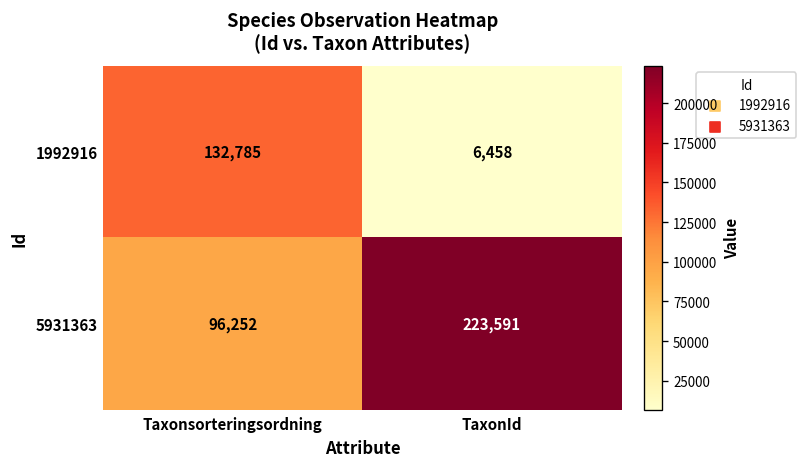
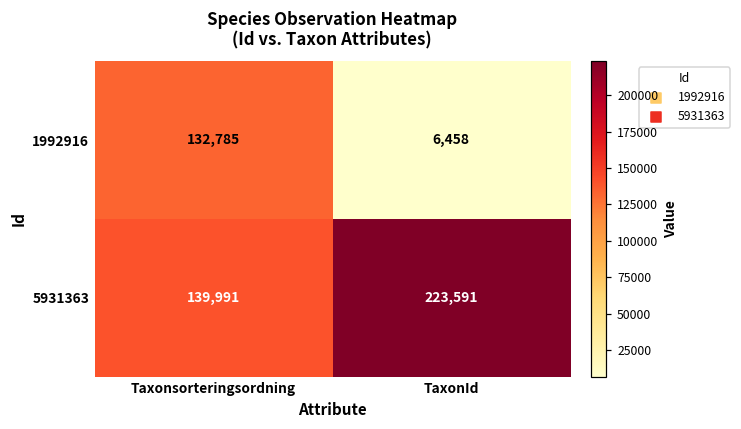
5931363, Taxonsorteringsordning: 96,252 -> 139,991
